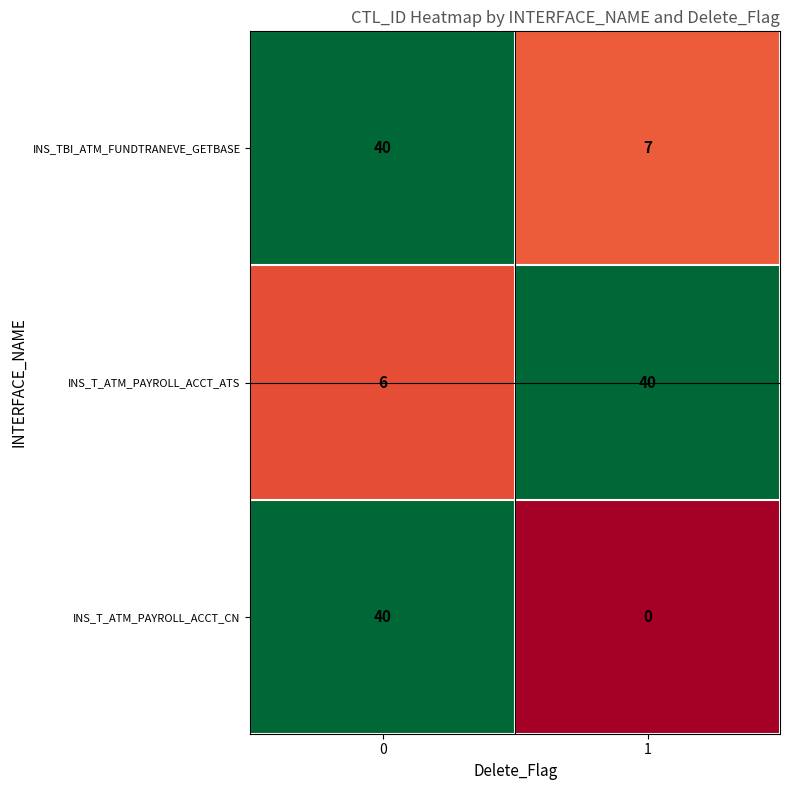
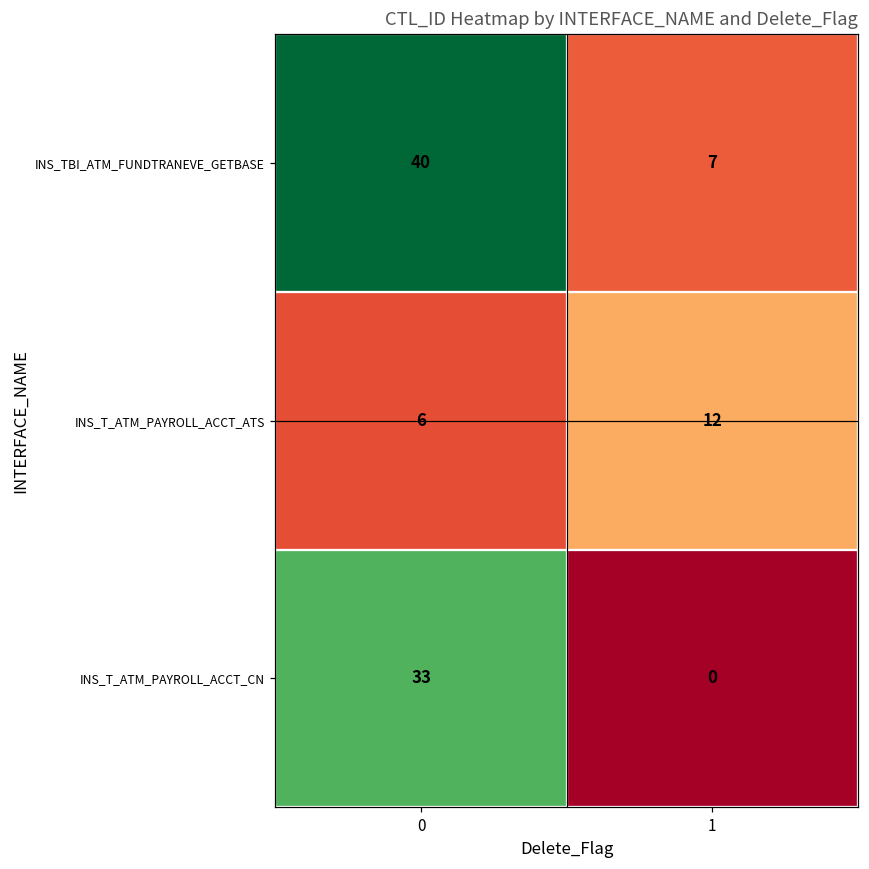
INS_T_ATM_PAYROLL_ACCT_ATS, 1: 40 -> 12
INS_T_ATM_PAYROLL_ACCT_CN, 0: 40 -> 33
